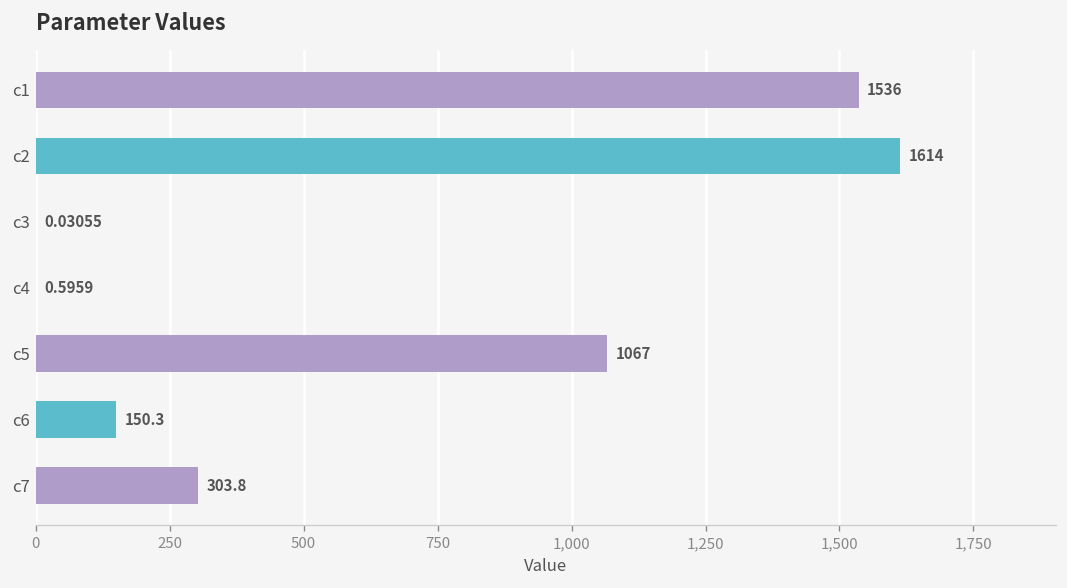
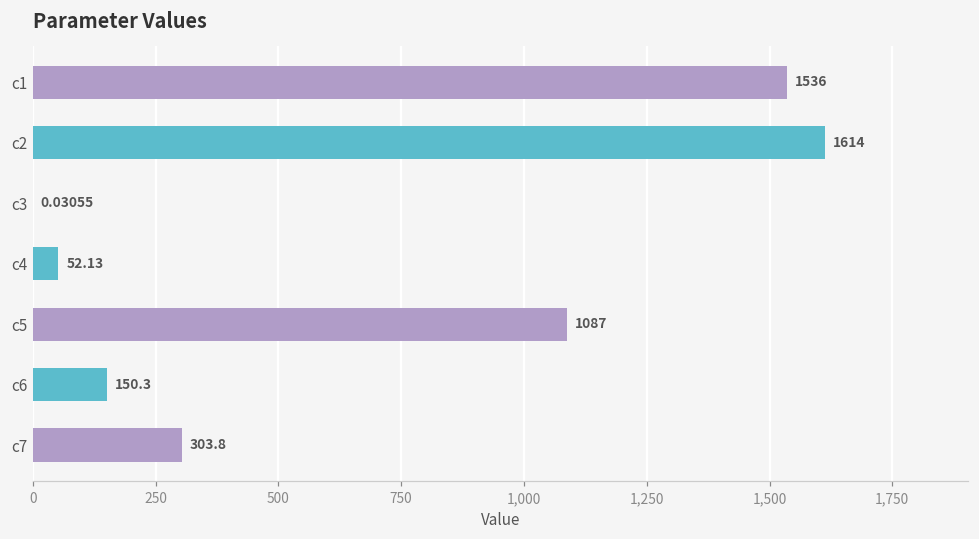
c4: 0.5959 -> 52.13
c5: 1067 -> 1087
